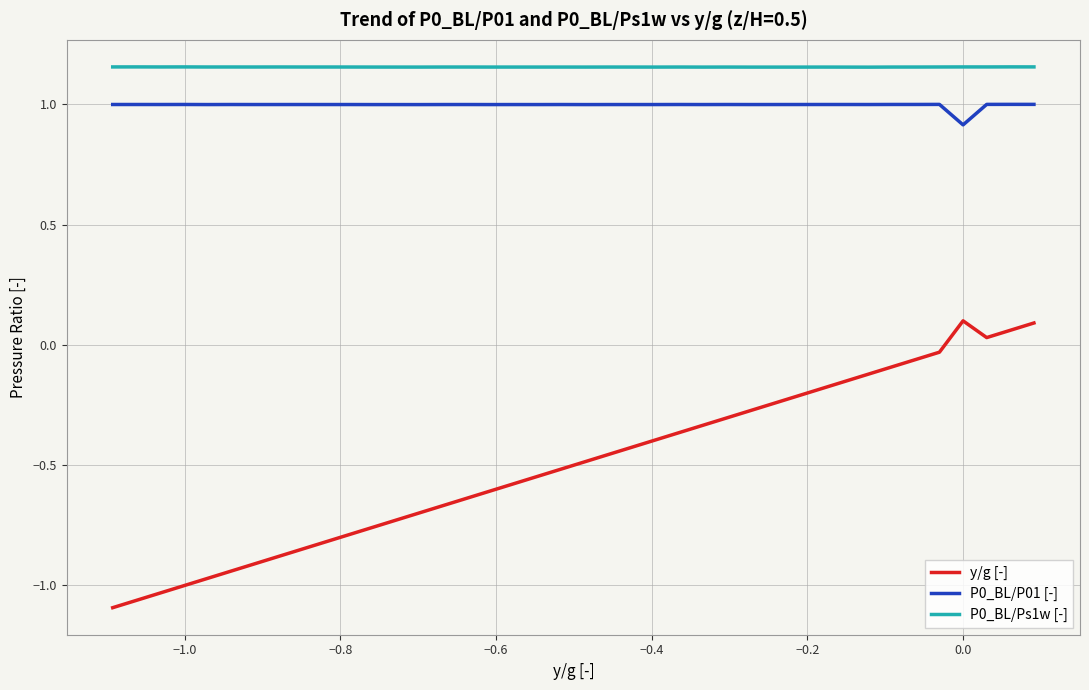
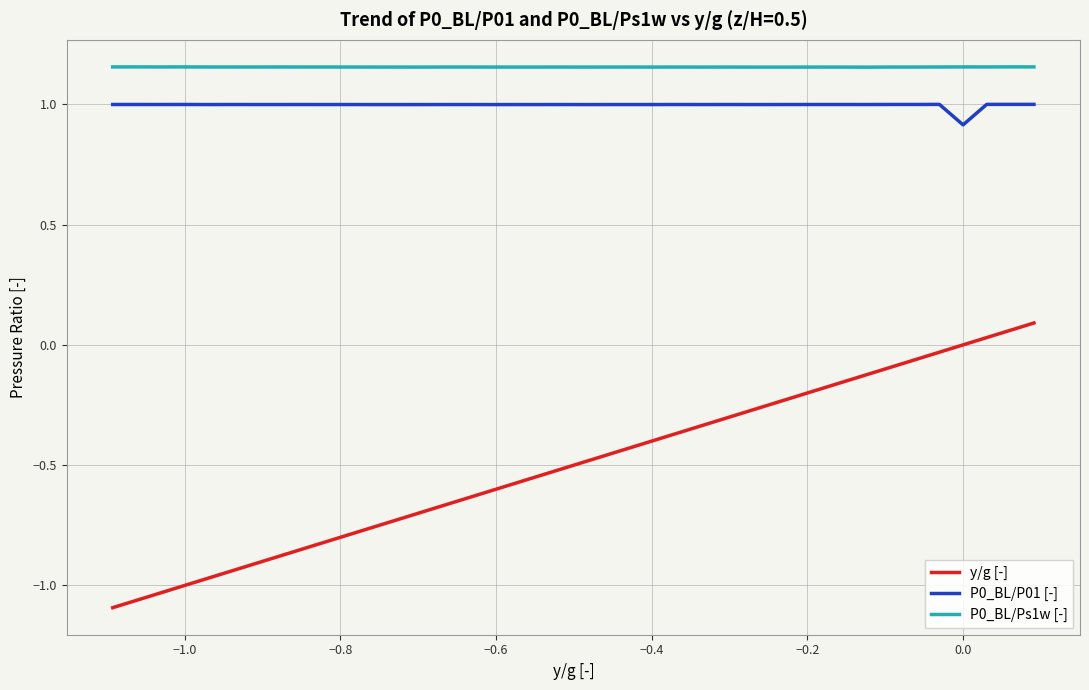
y/g [-], 0.0: 0.1 -> 0.0
